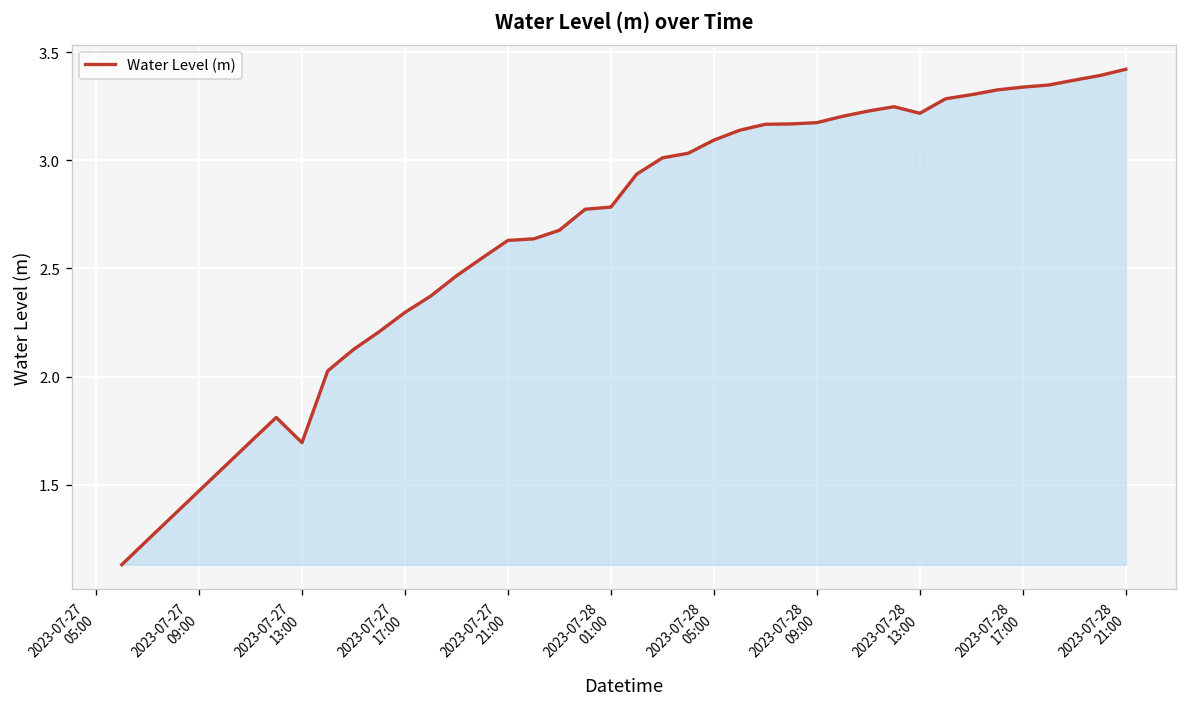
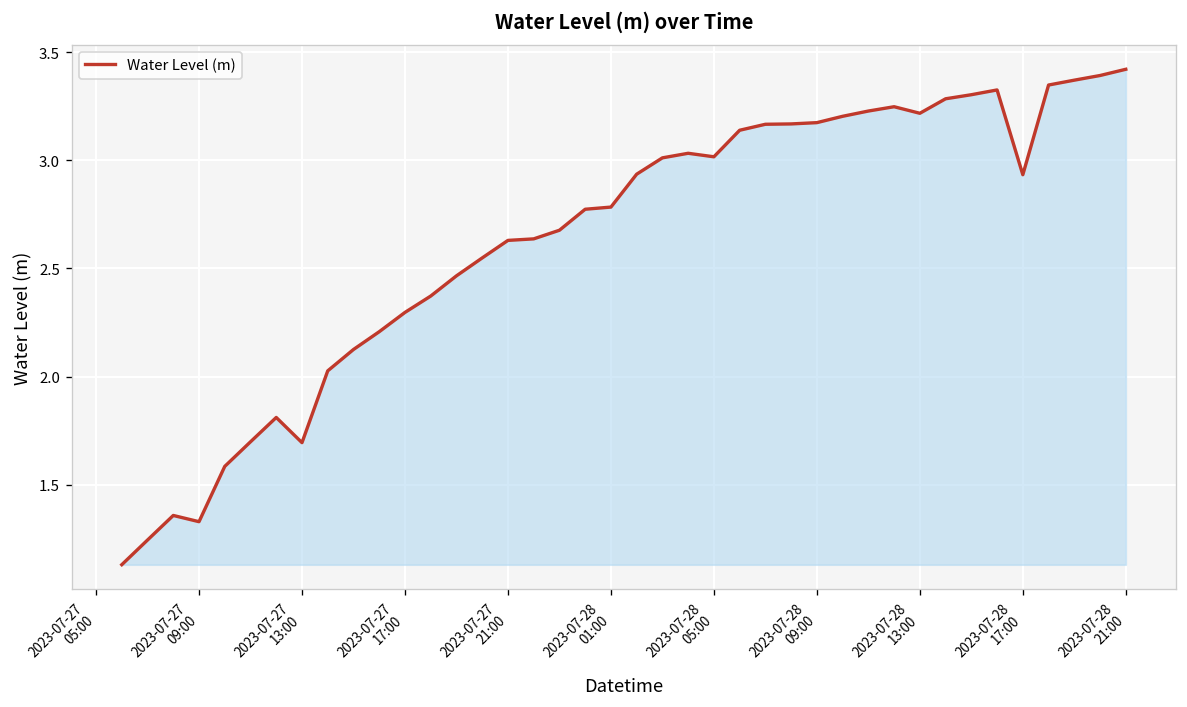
2023-07-27 09:00: 1.47 -> 1.33
2023-07-28 05:00: 3.09 -> 3.02
2023-07-28 17:00: 3.34 -> 2.93
